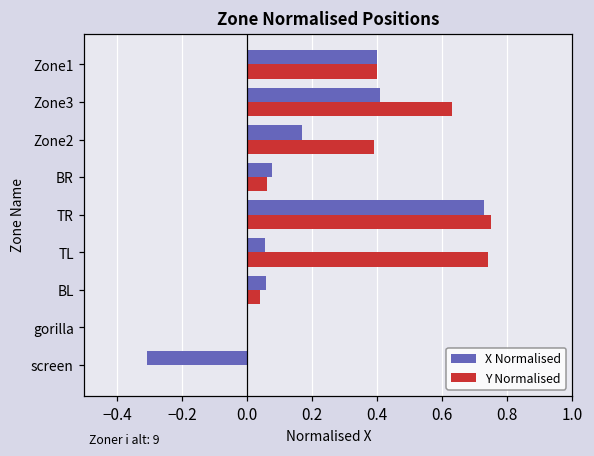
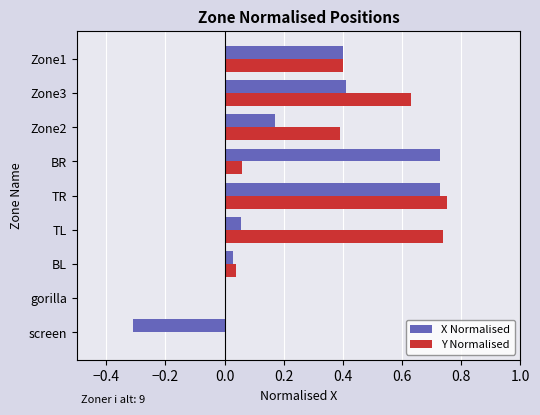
X Normalised, BR: 0.08 -> 0.73
X Normalised, BL: 0.06 -> 0.03
